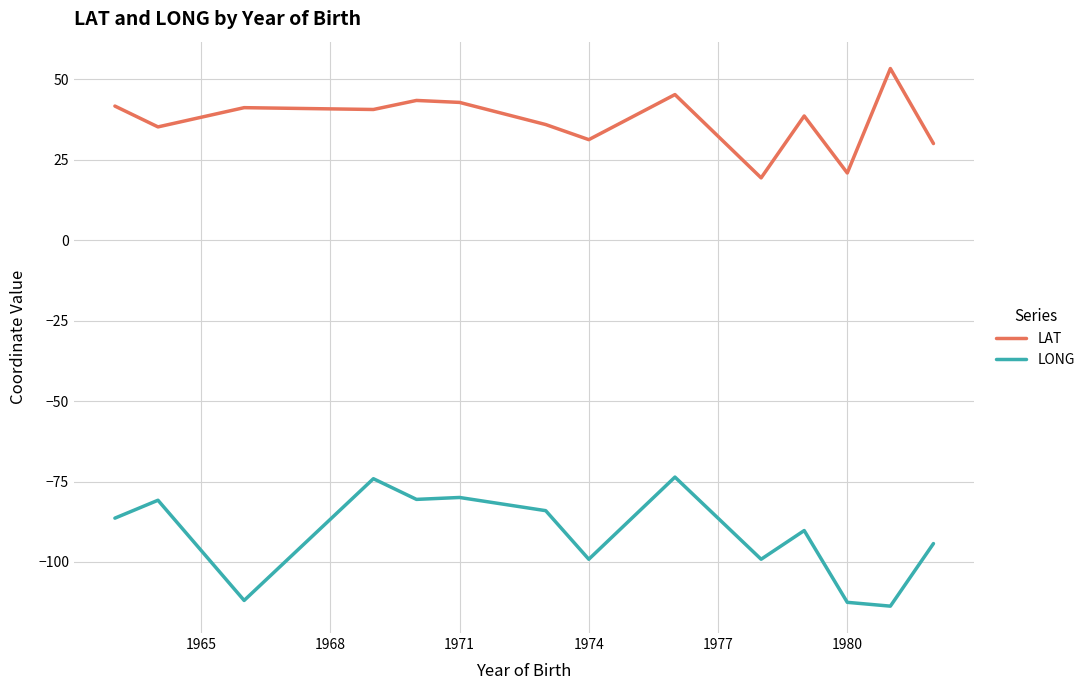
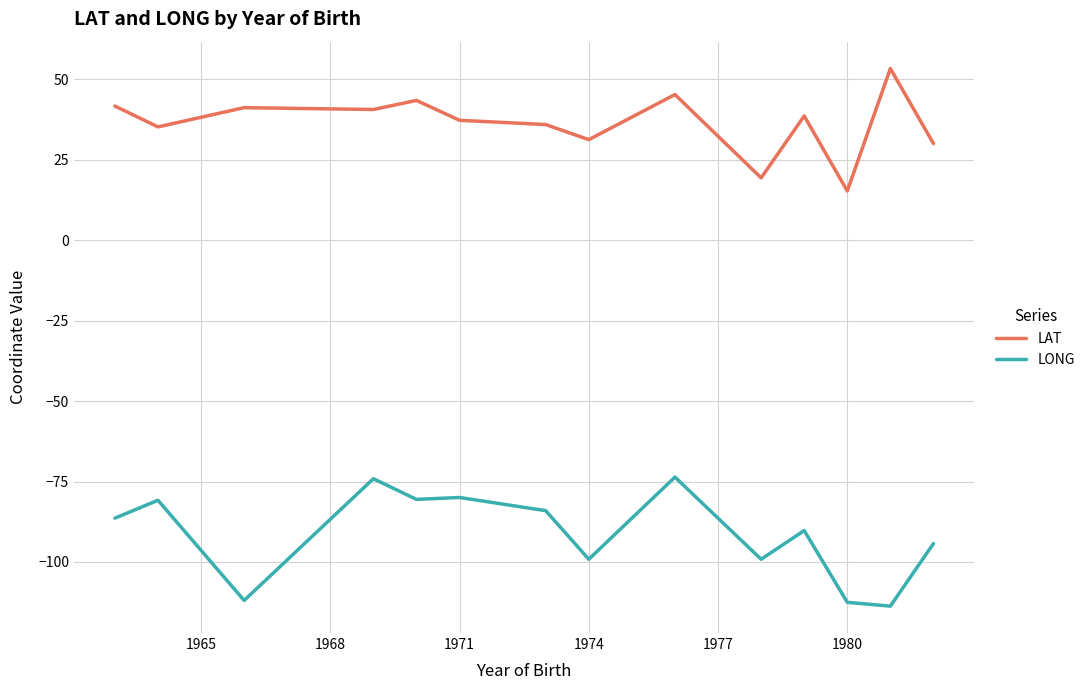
LAT, 1971: 43 -> 37
LAT, 1980: 21 -> 15
